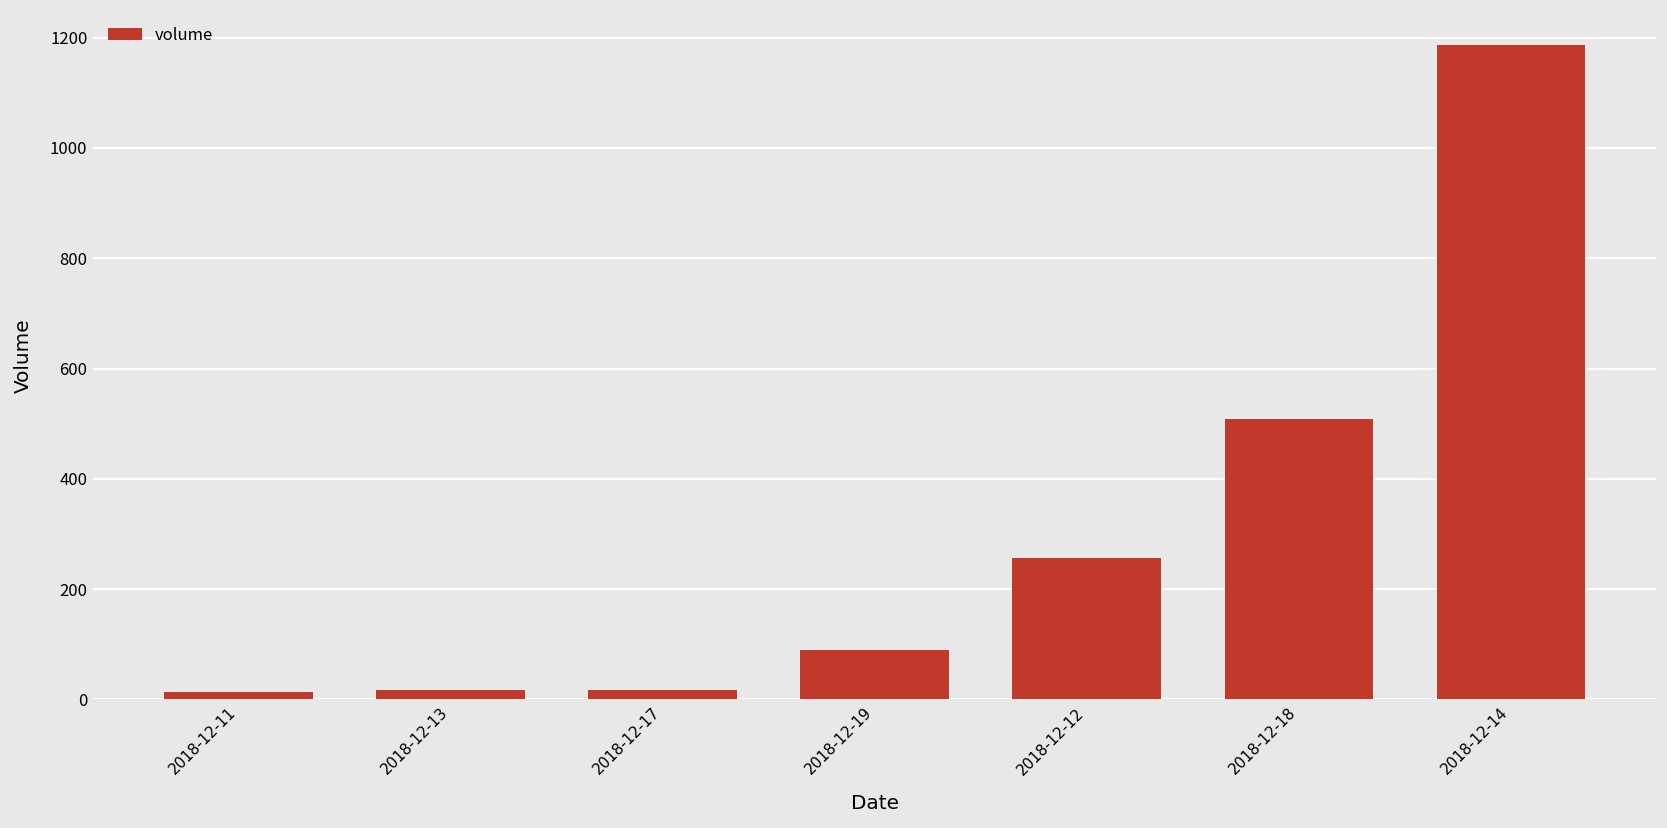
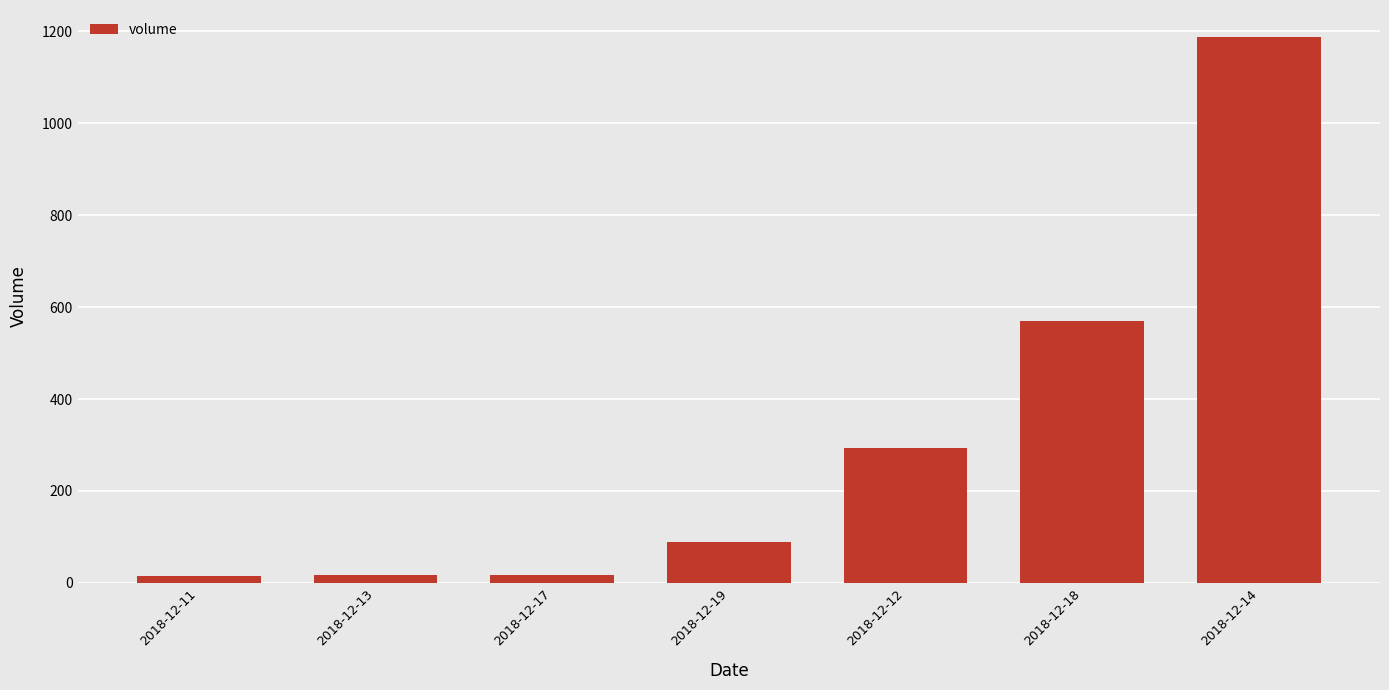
2018-12-12: 260 -> 290
2018-12-18: 510 -> 570
